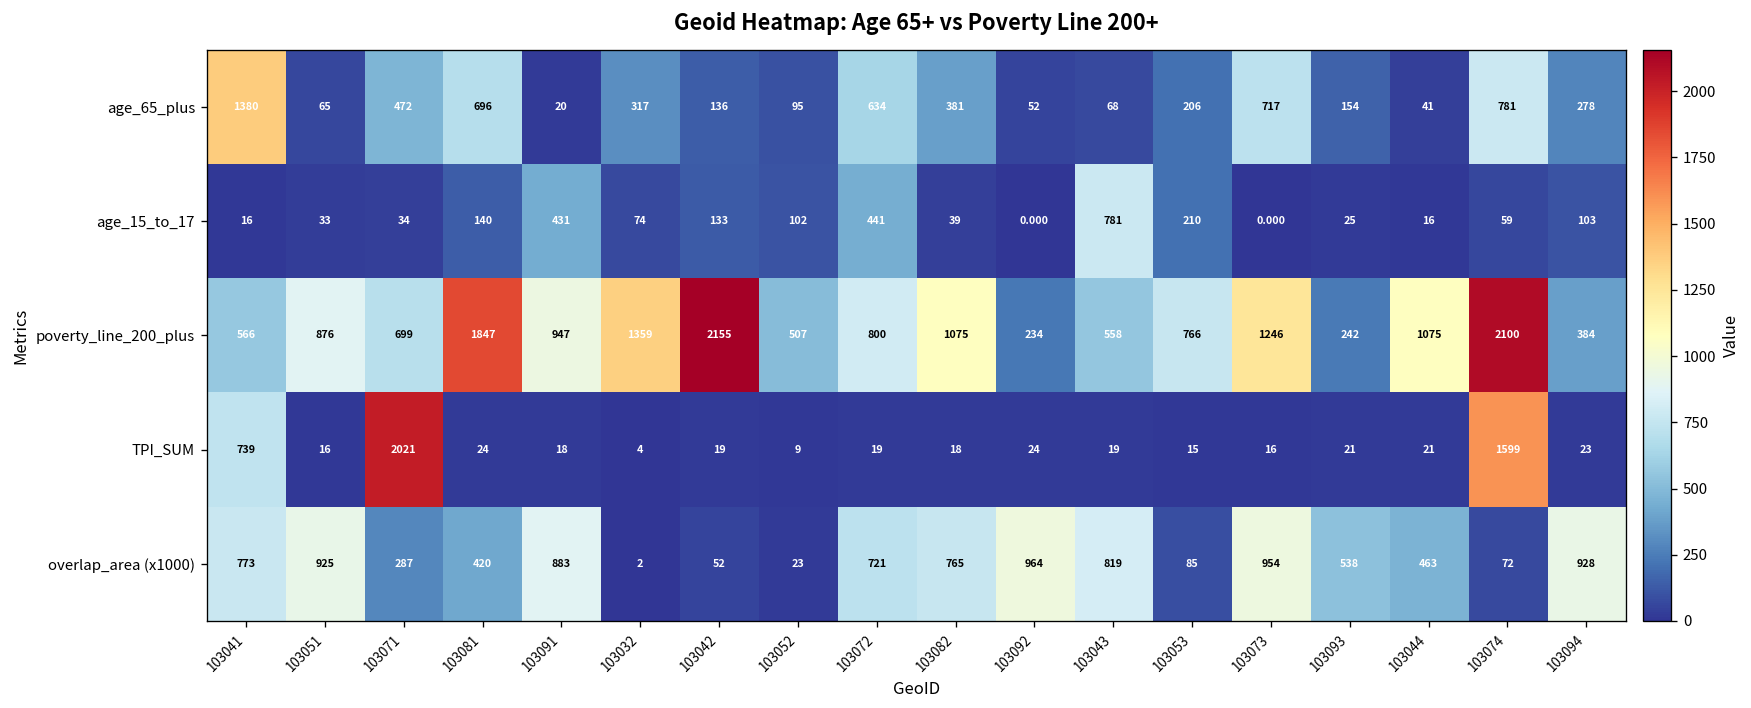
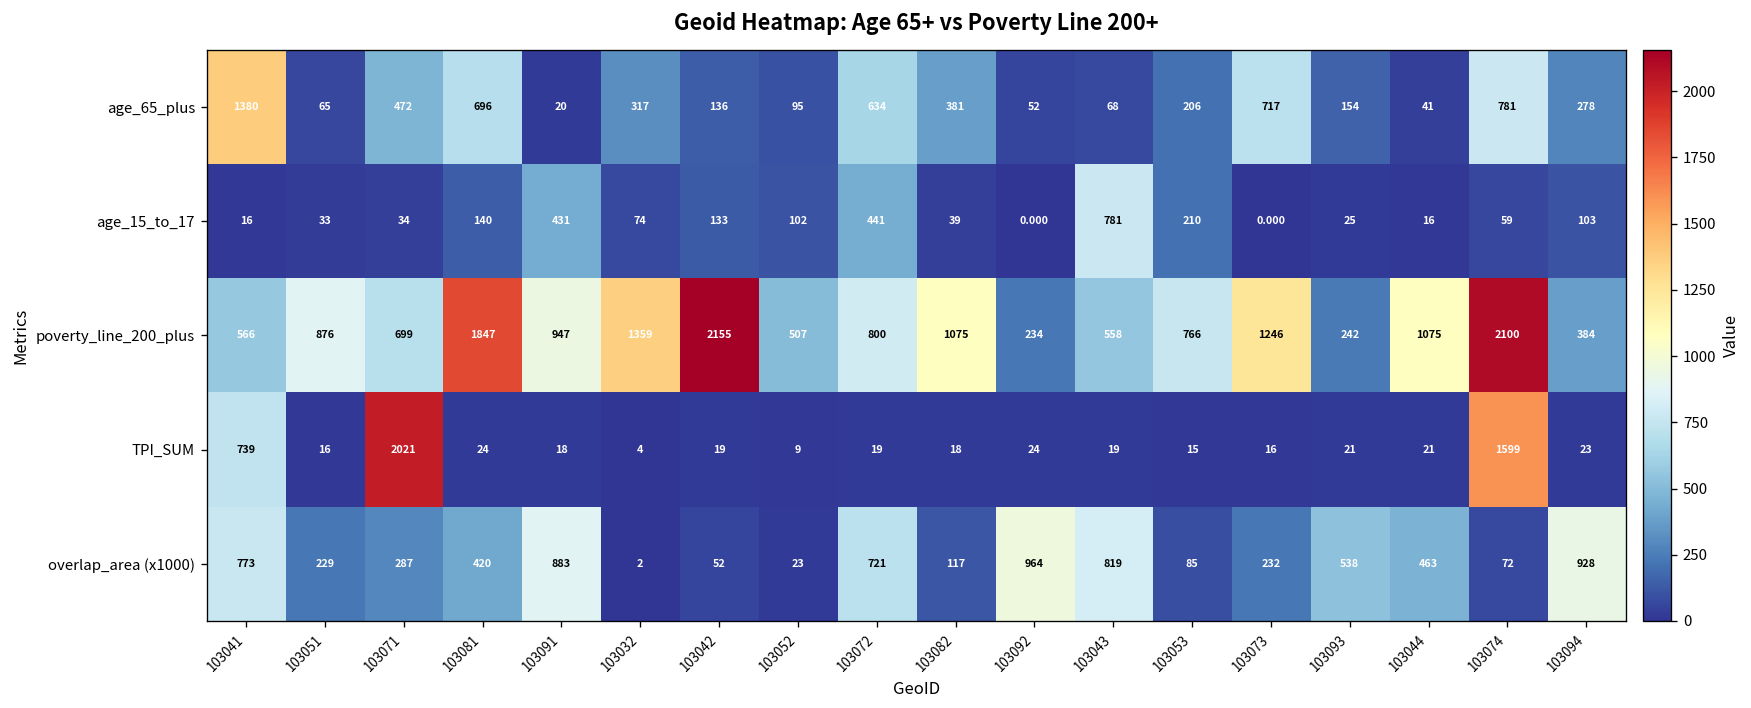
overlap_area (x1000), 103051: 925 -> 229
overlap_area (x1000), 103082: 765 -> 117
overlap_area (x1000), 103073: 954 -> 232
